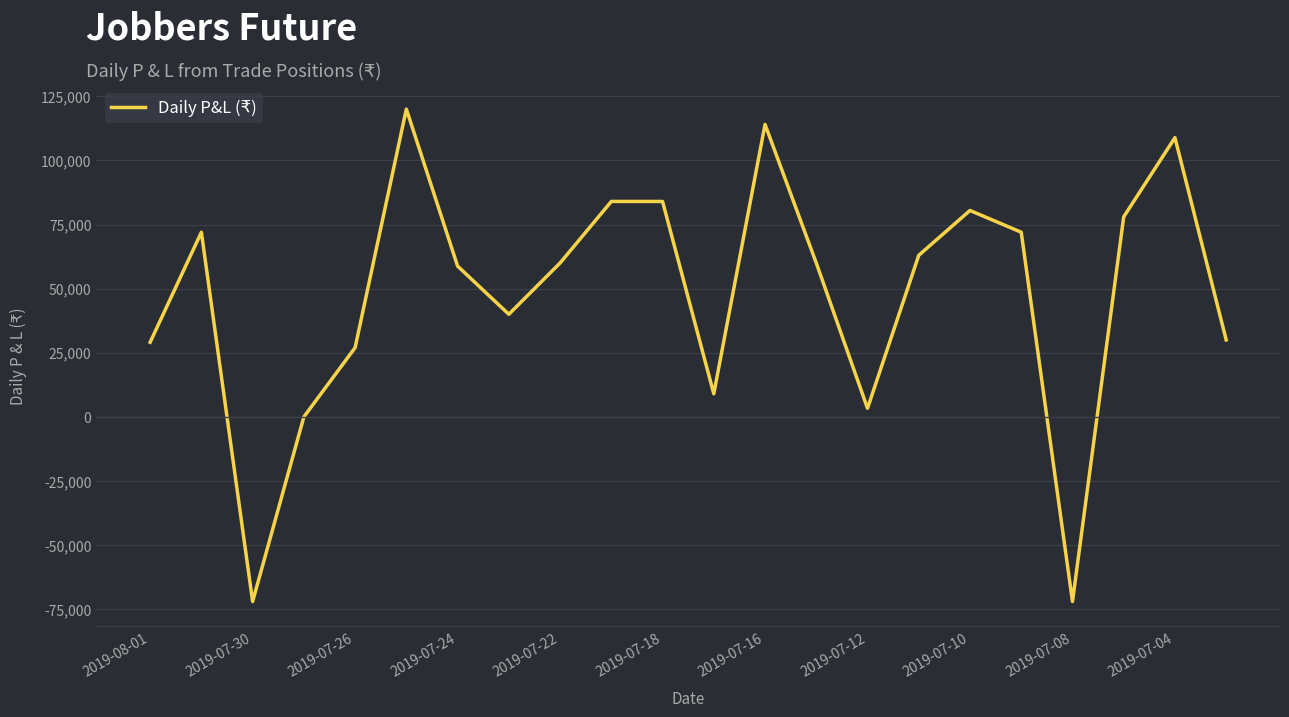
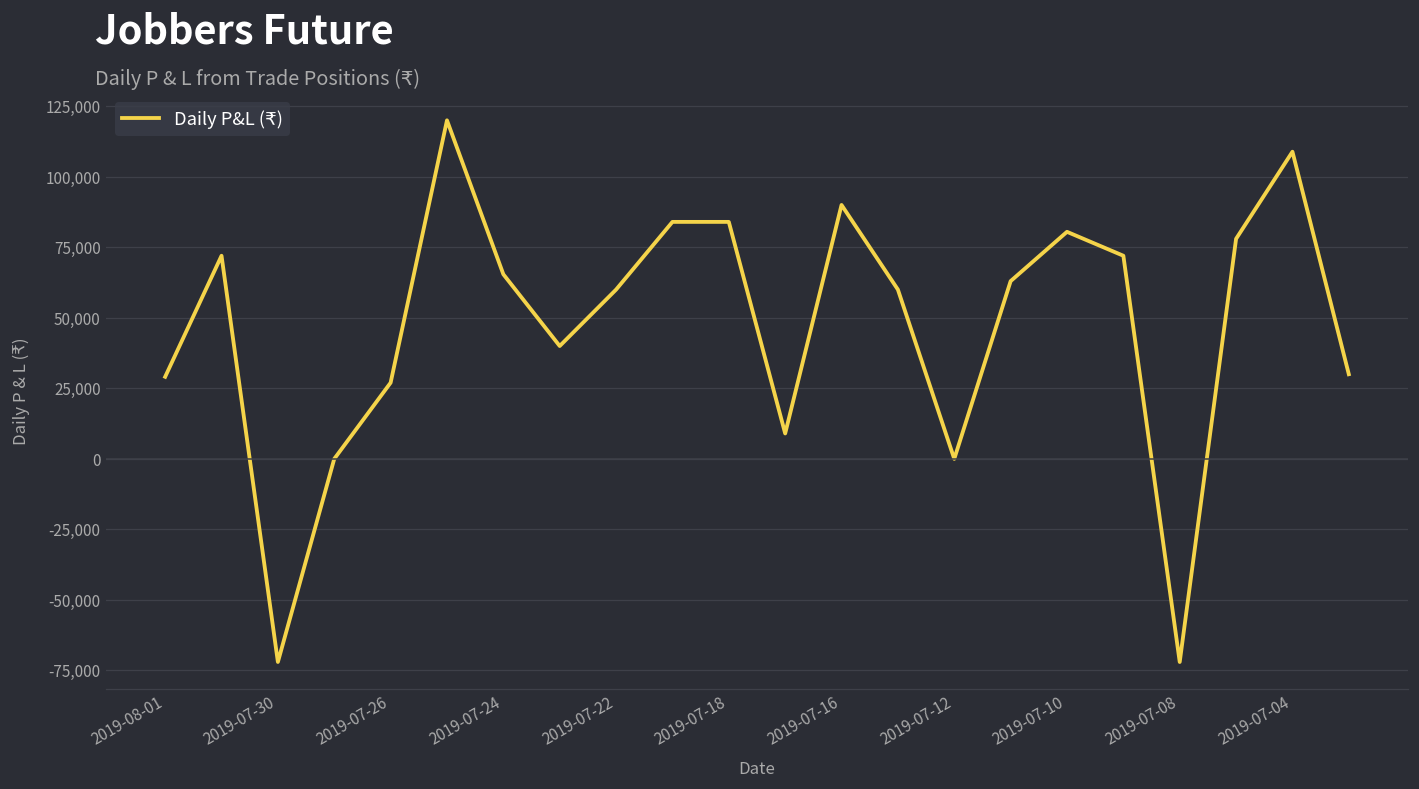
2019-07-24: 59,000 -> 65,000
2019-07-16: 114,000 -> 90,000
2019-07-12: 3,000 -> 0
